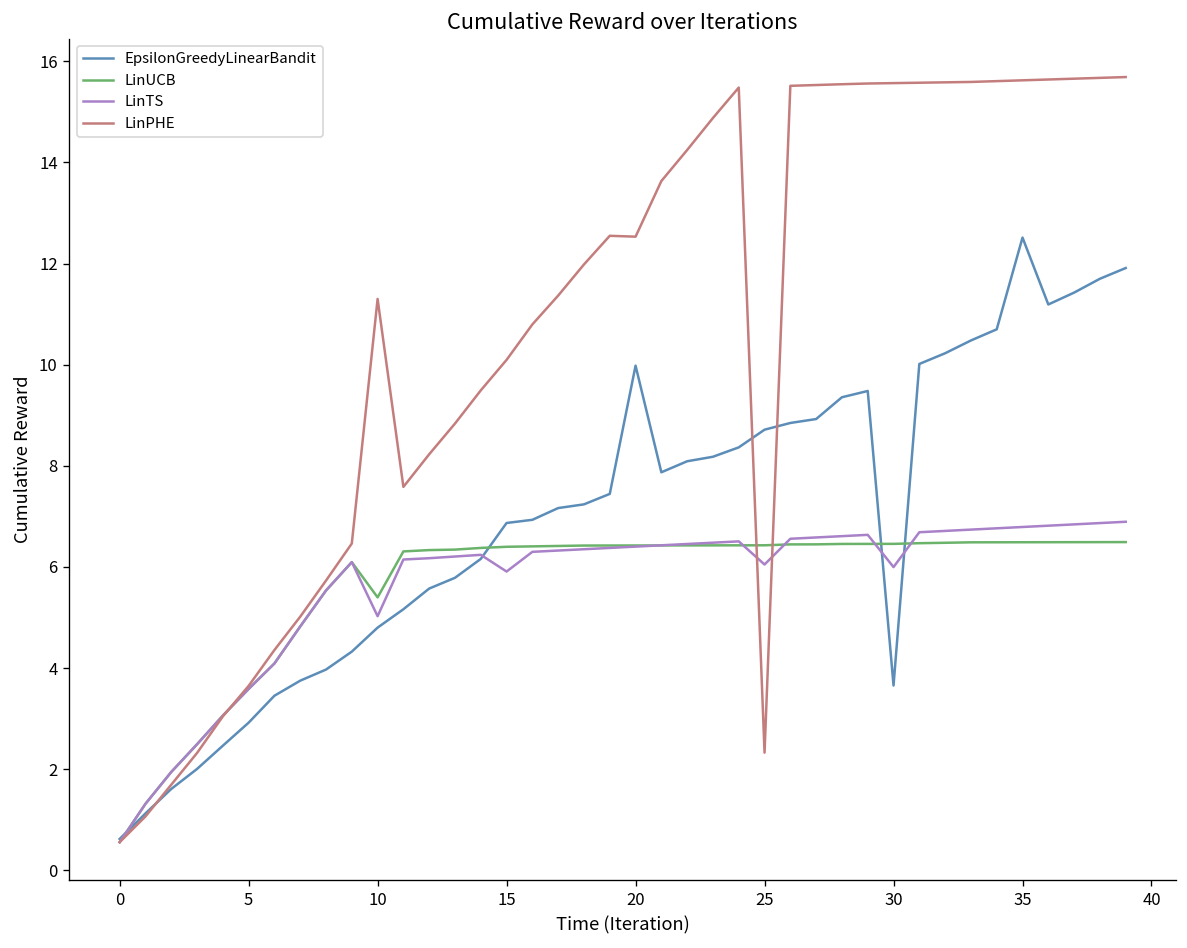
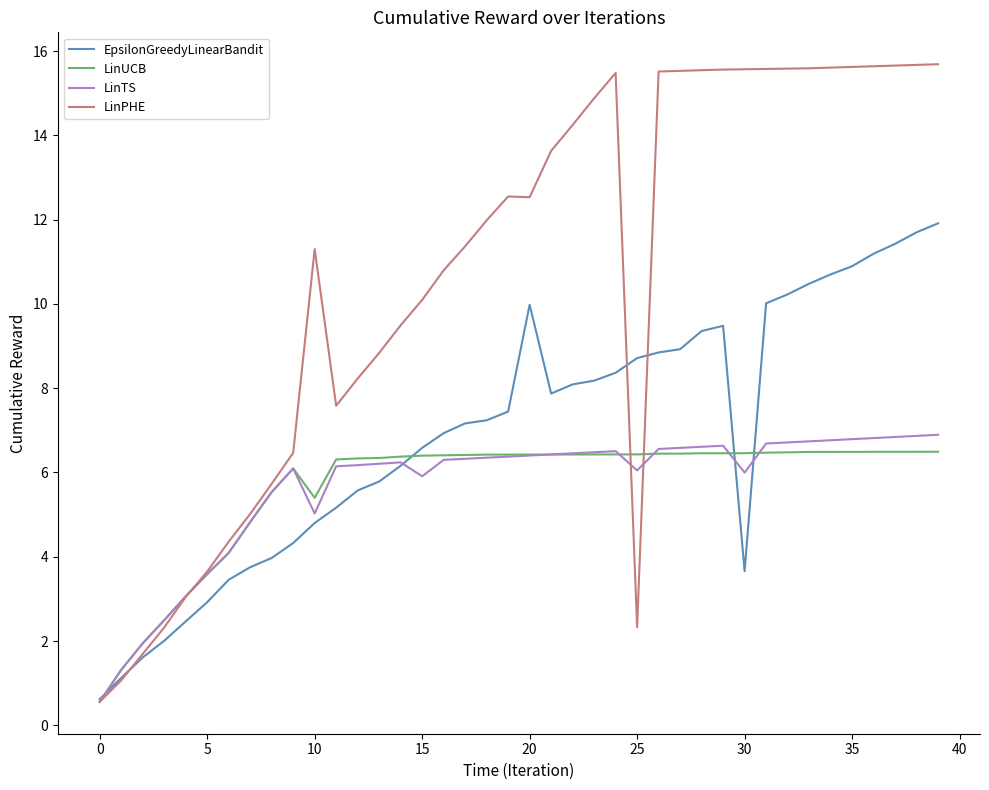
EpsilonGreedyLinearBandit, 15: 6.9 -> 6.6
EpsilonGreedyLinearBandit, 35: 12.5 -> 10.9
